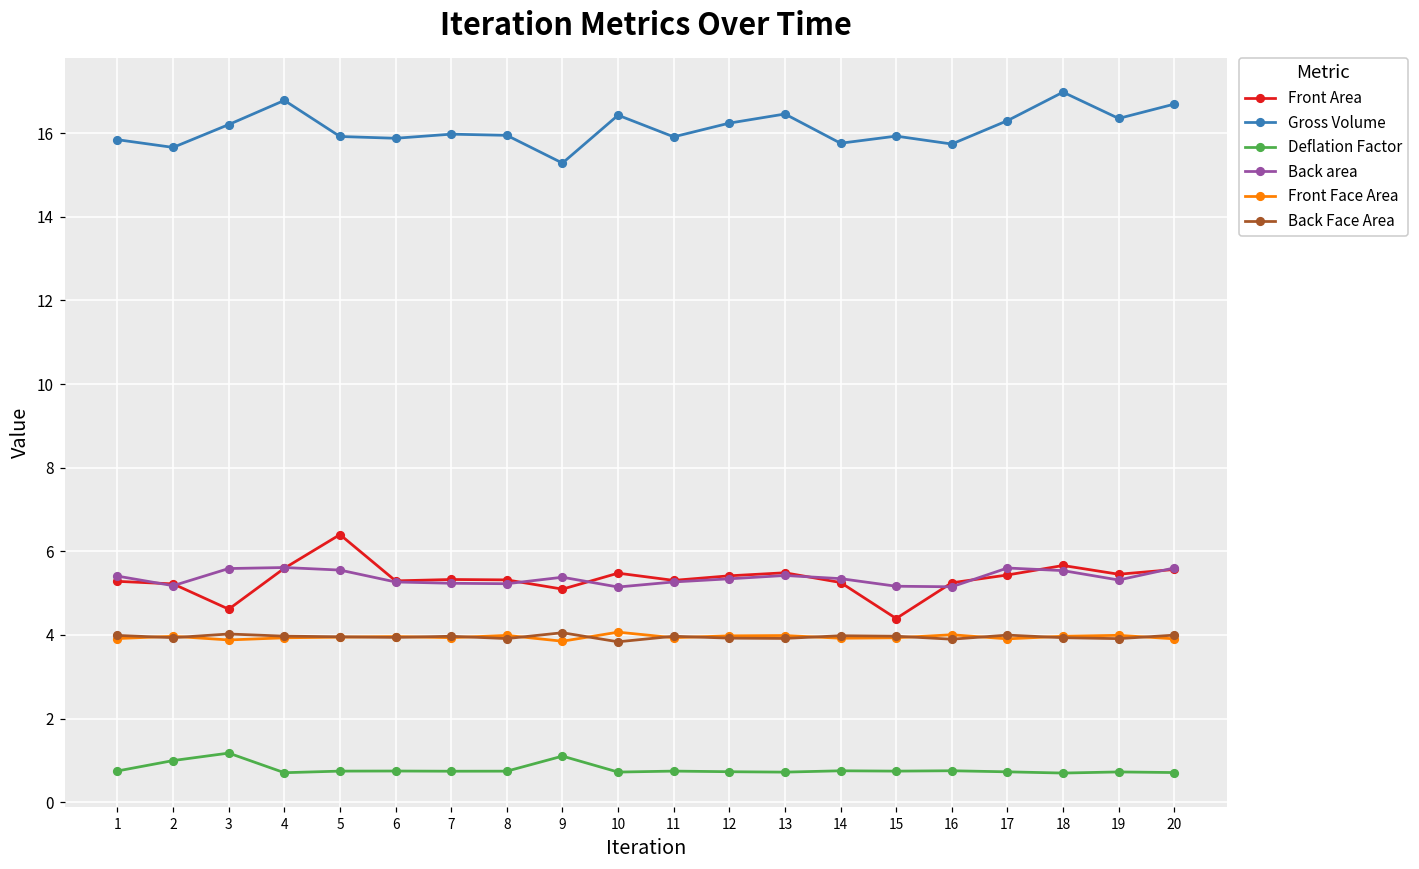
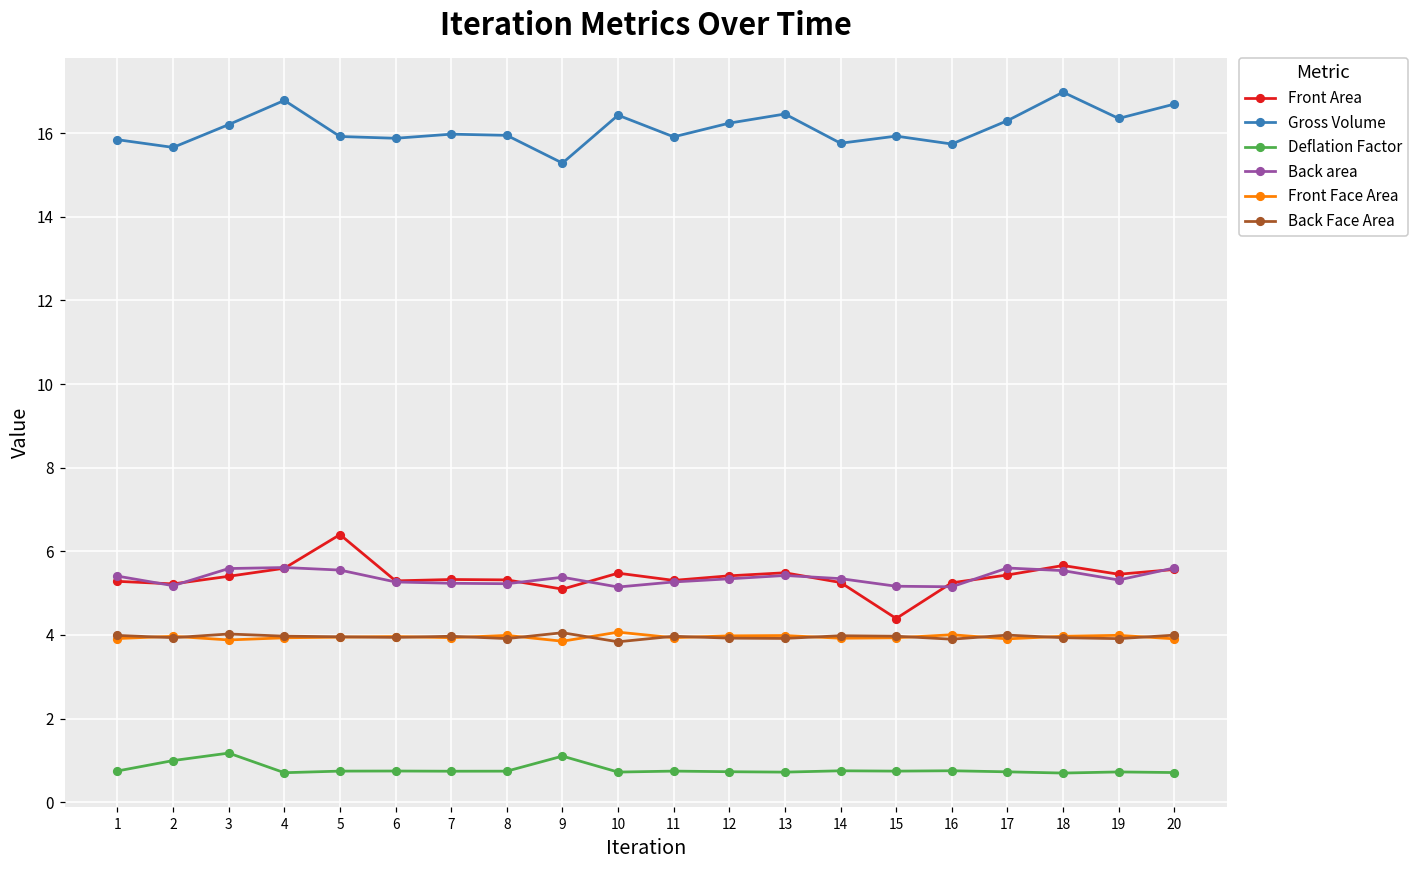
Front Area, 3: 4.6 -> 5.4
